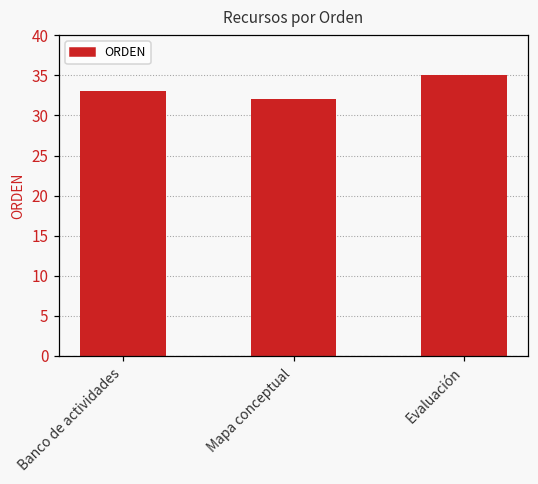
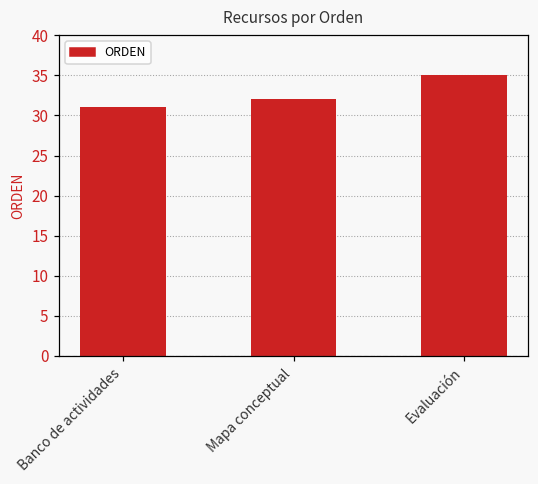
Banco de actividades: 33 -> 31
